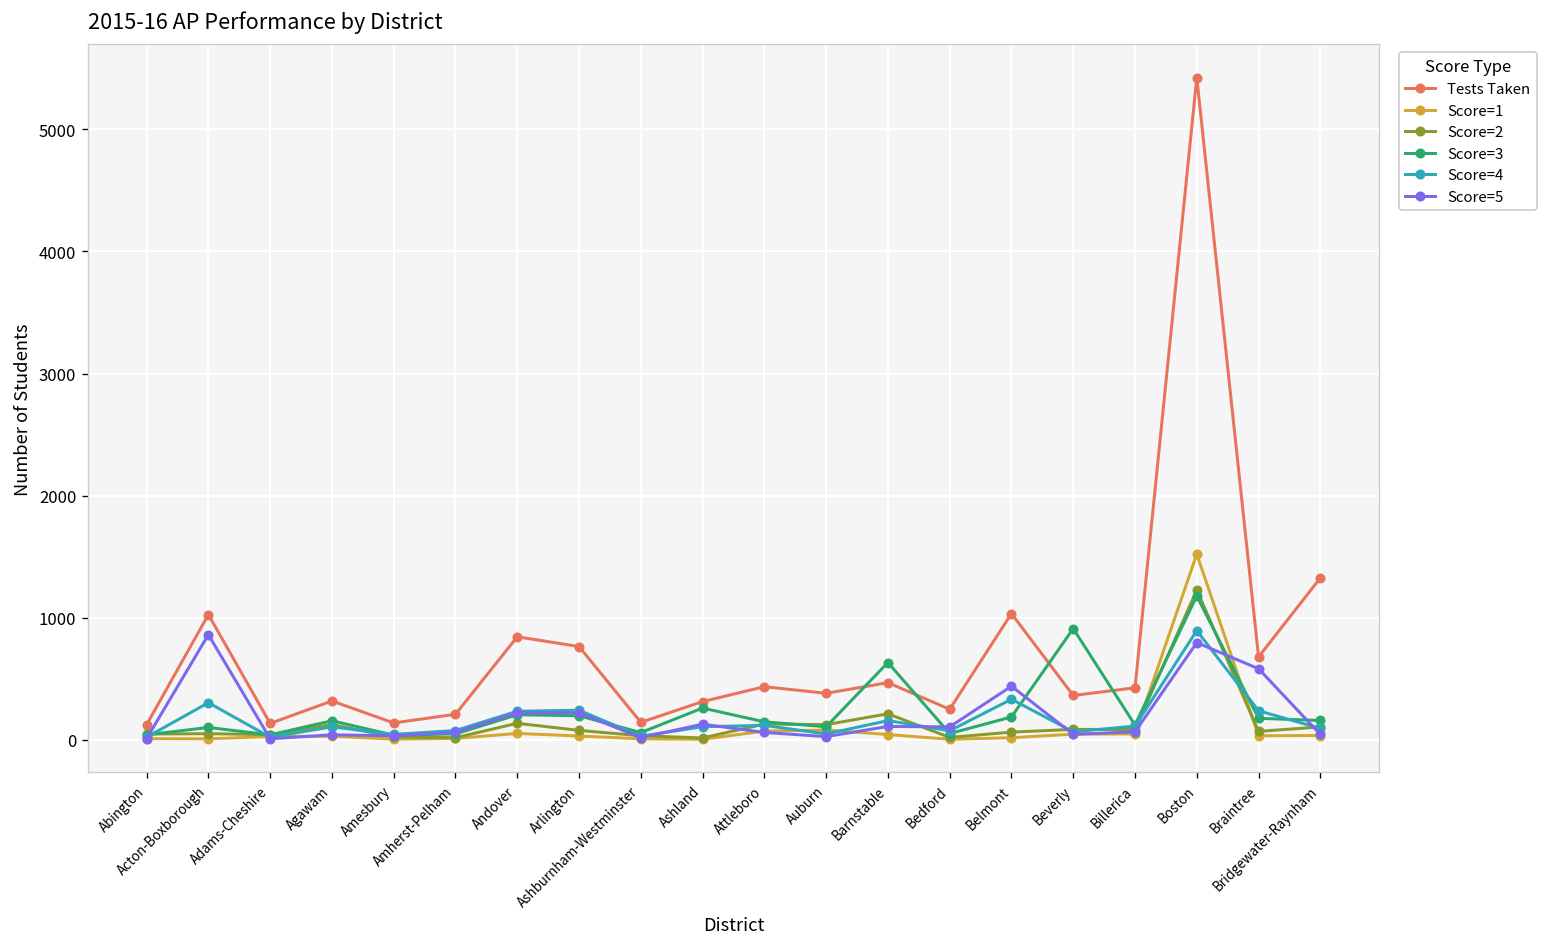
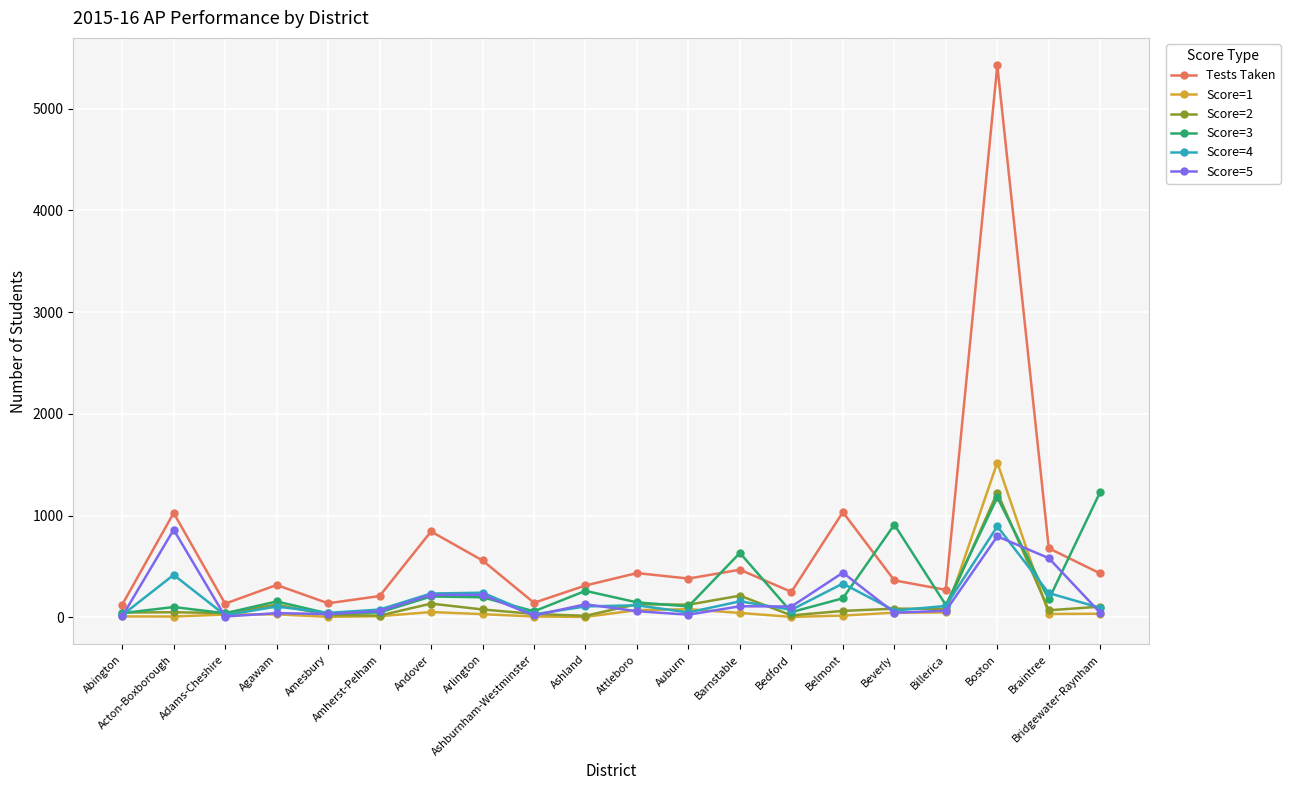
Score=4, Acton-Boxborough: 300 -> 420
Tests Taken, Arlington: 760 -> 560
Tests Taken, Billerica: 430 -> 270
Tests Taken, Bridgewater-Raynham: 1330 -> 430
Score=3, Bridgewater-Raynham: 160 -> 1230
